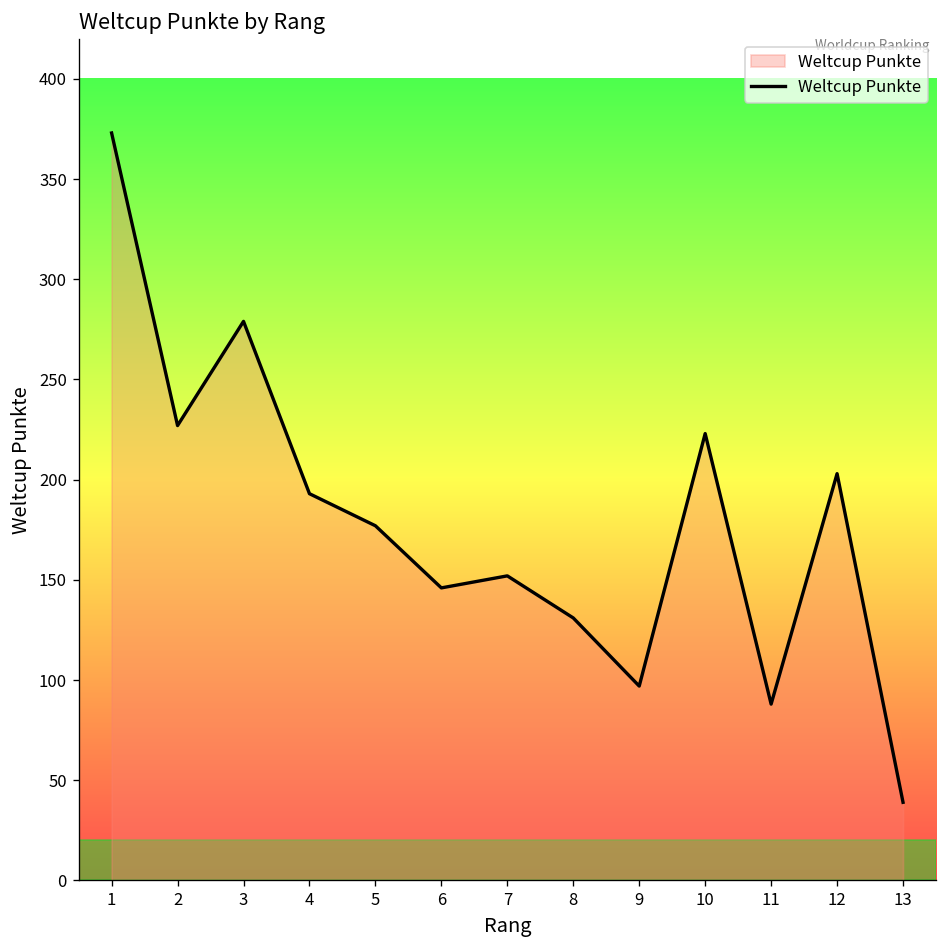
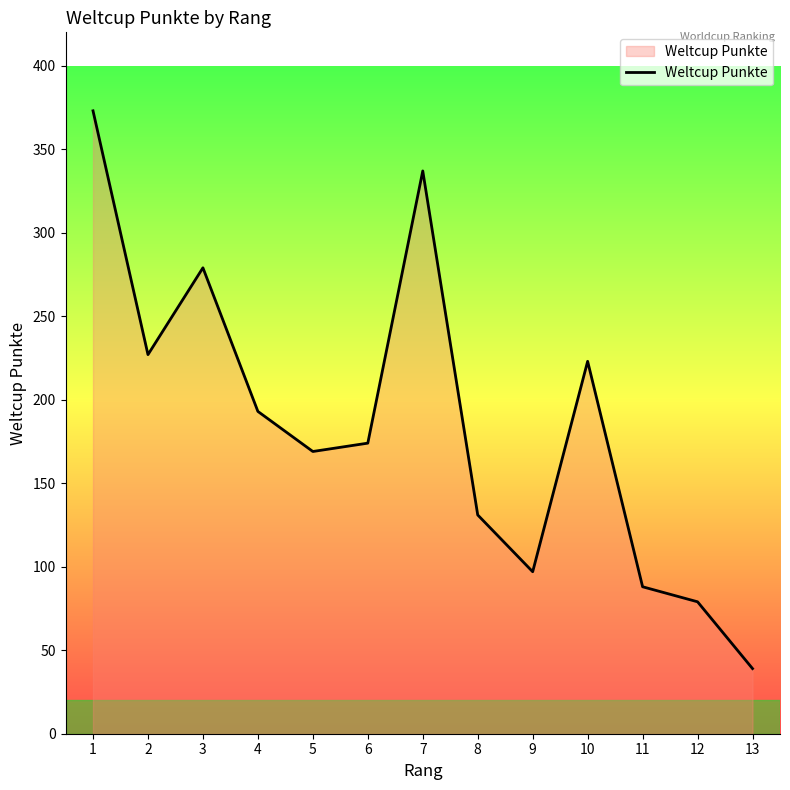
5: 177 -> 169
6: 146 -> 174
7: 152 -> 337
12: 203 -> 79
